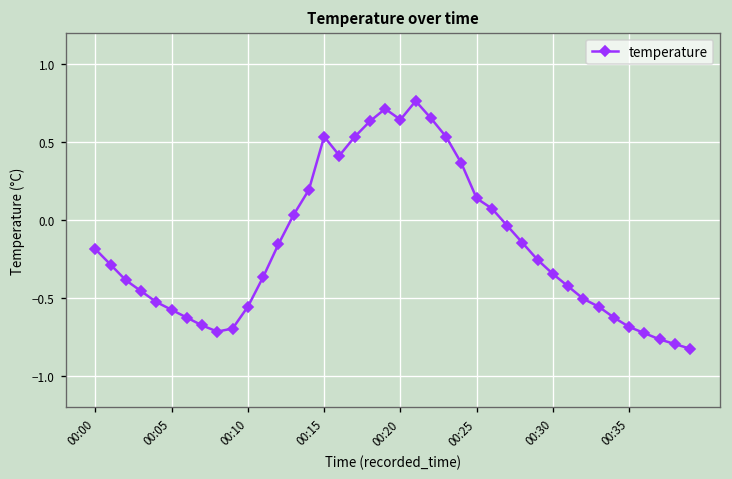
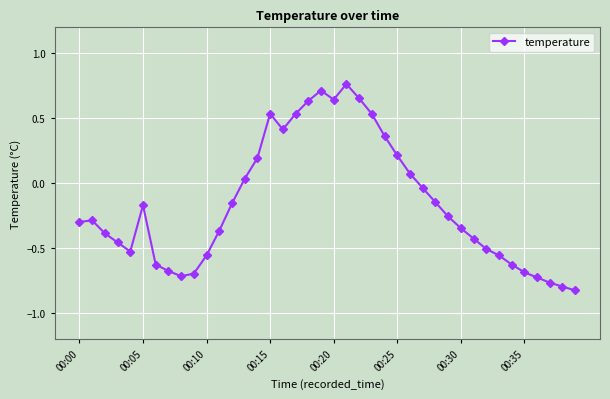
00:00: -0.19 -> -0.30
00:05: -0.58 -> -0.17
00:25: 0.14 -> 0.21
